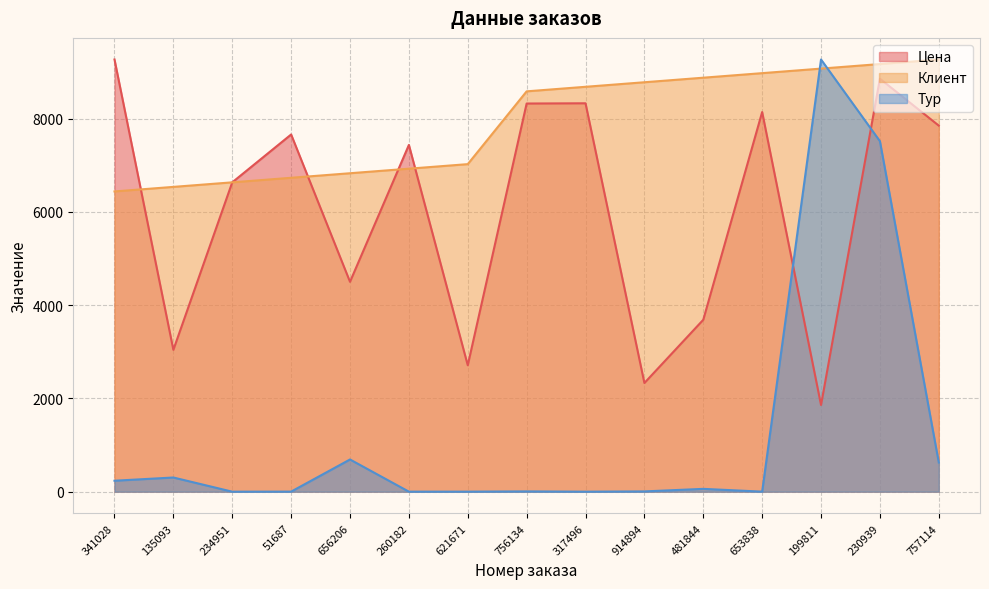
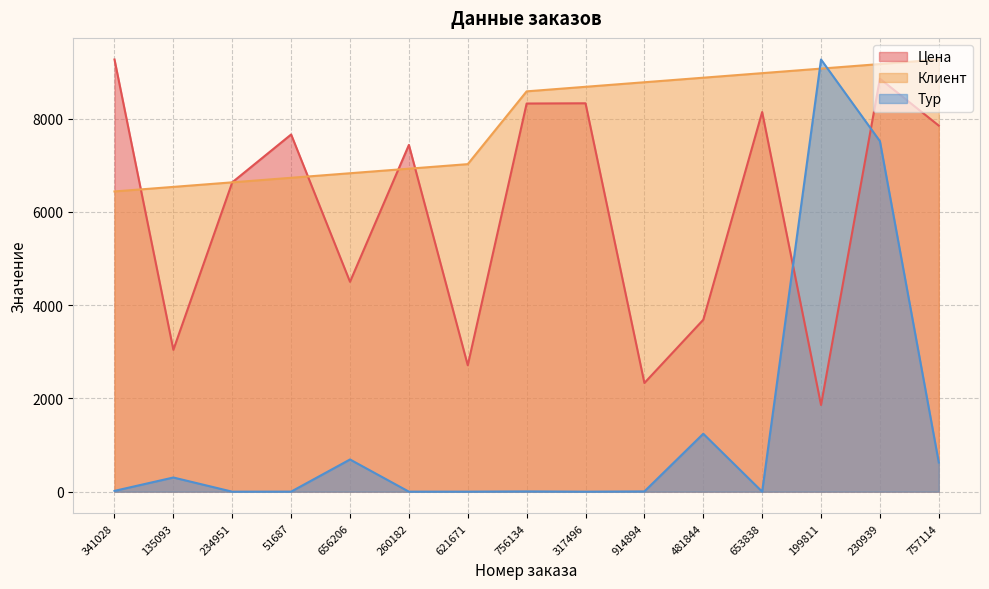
Тур, 341028: 200 -> 0
Тур, 481844: 100 -> 1200
